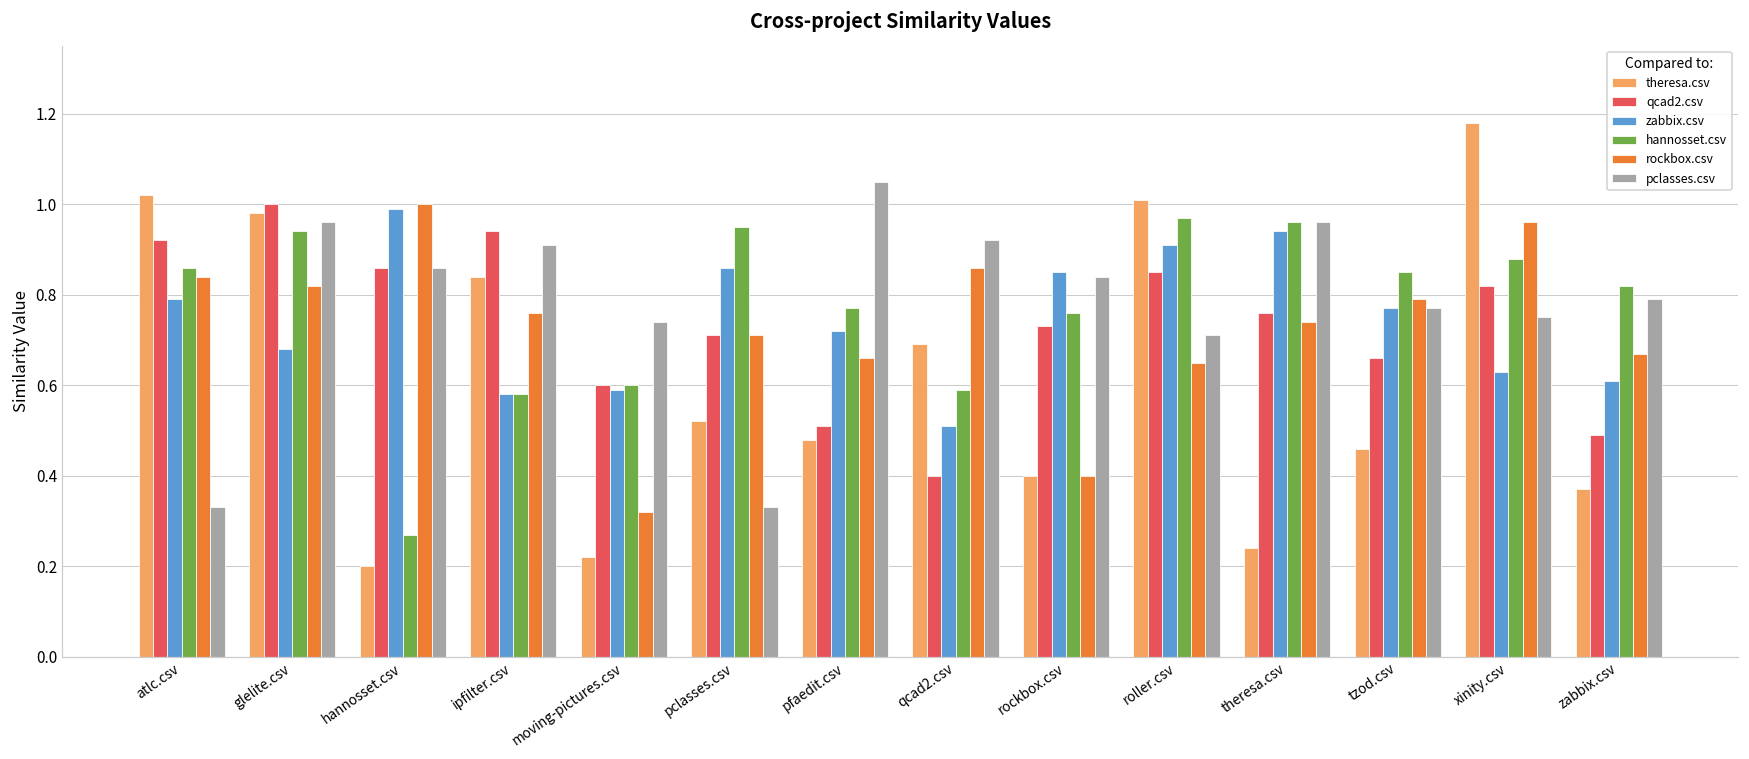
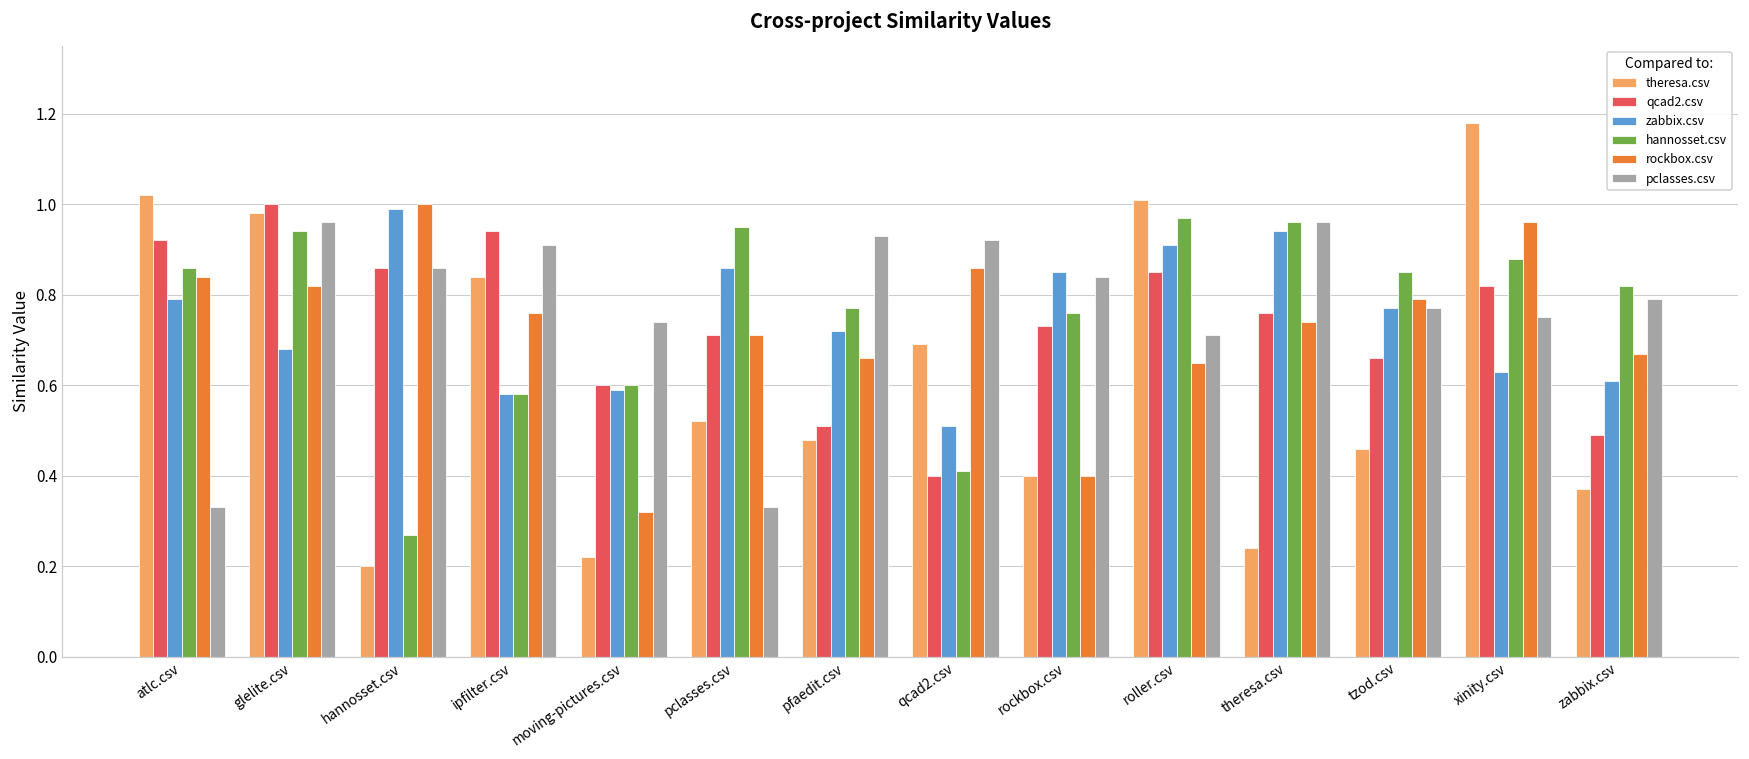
pclasses.csv, pfaedit.csv: 1.05 -> 0.93
hannosset.csv, qcad2.csv: 0.59 -> 0.41
